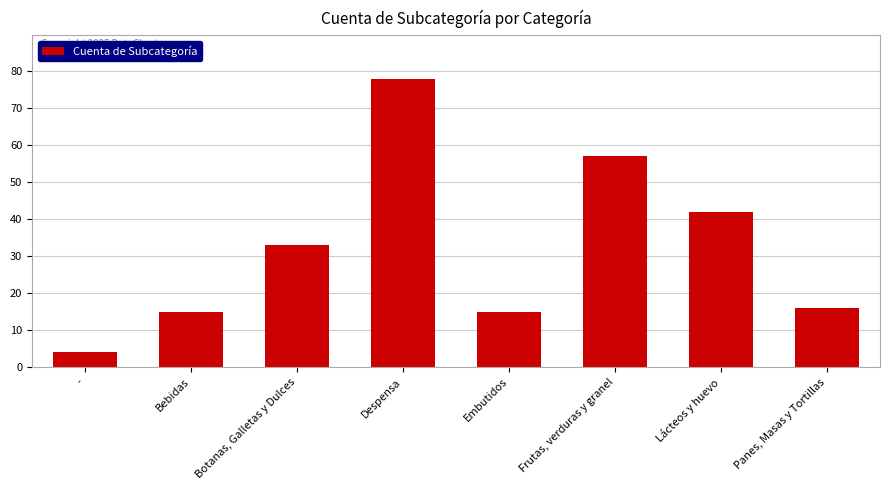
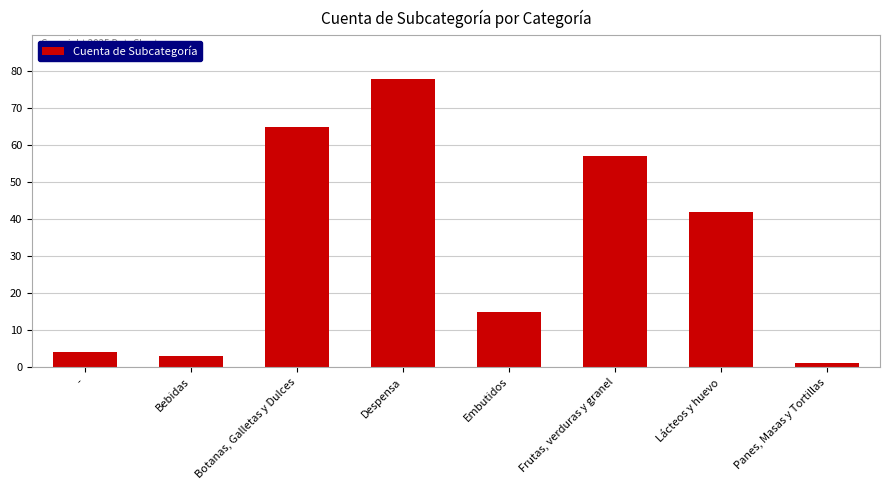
Bebidas: 15 -> 3
Botanas, Galletas y Dulces: 33 -> 65
Panes, Masas y Tortillas: 16 -> 1
